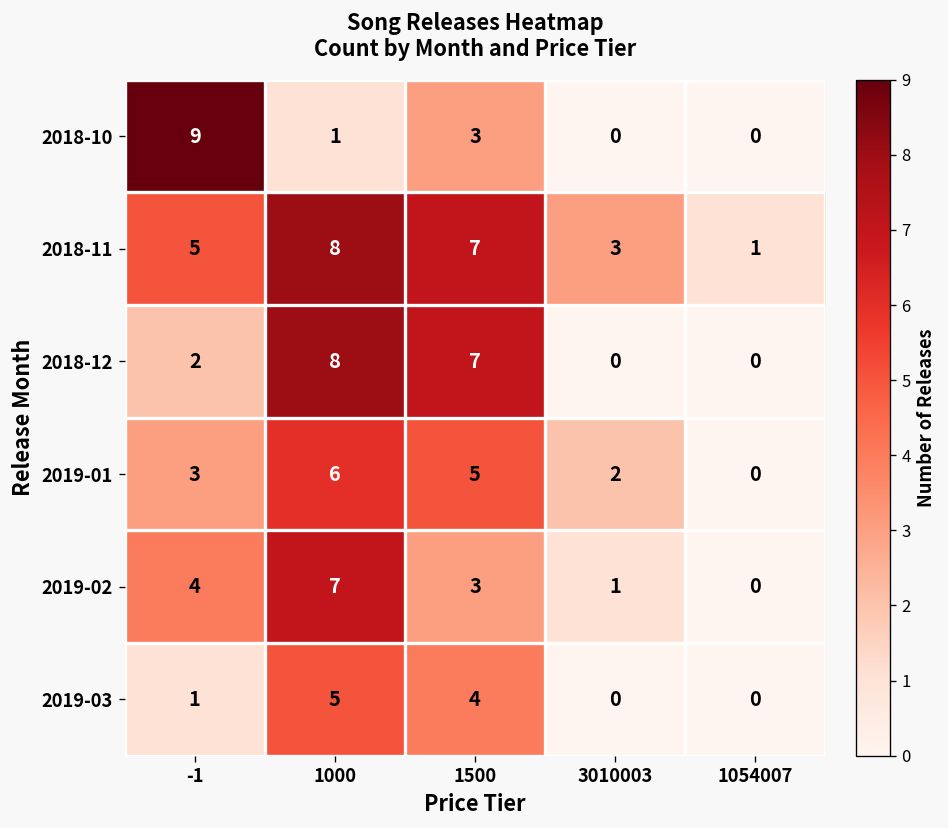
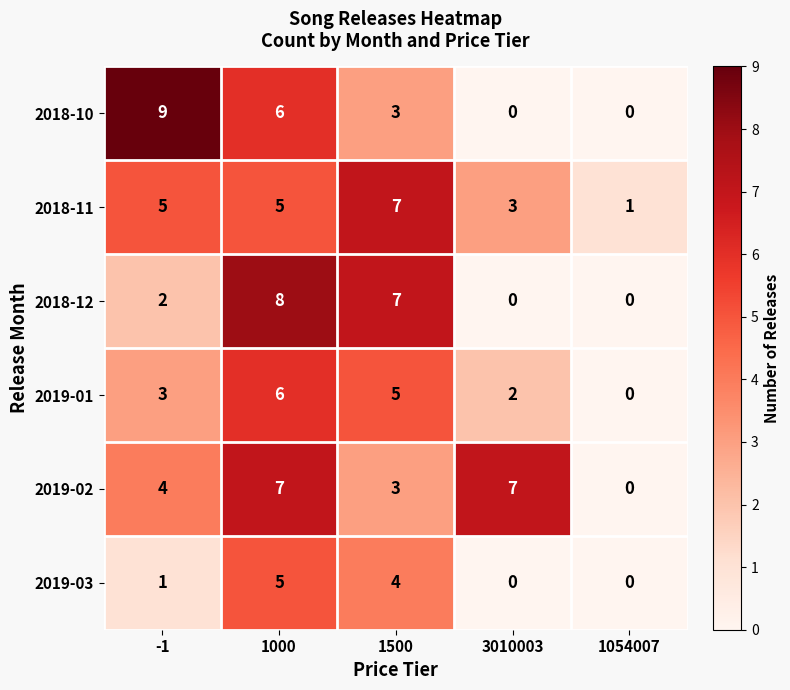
2018-10, 1000: 1 -> 6
2018-11, 1000: 8 -> 5
2019-02, 3010003: 1 -> 7
